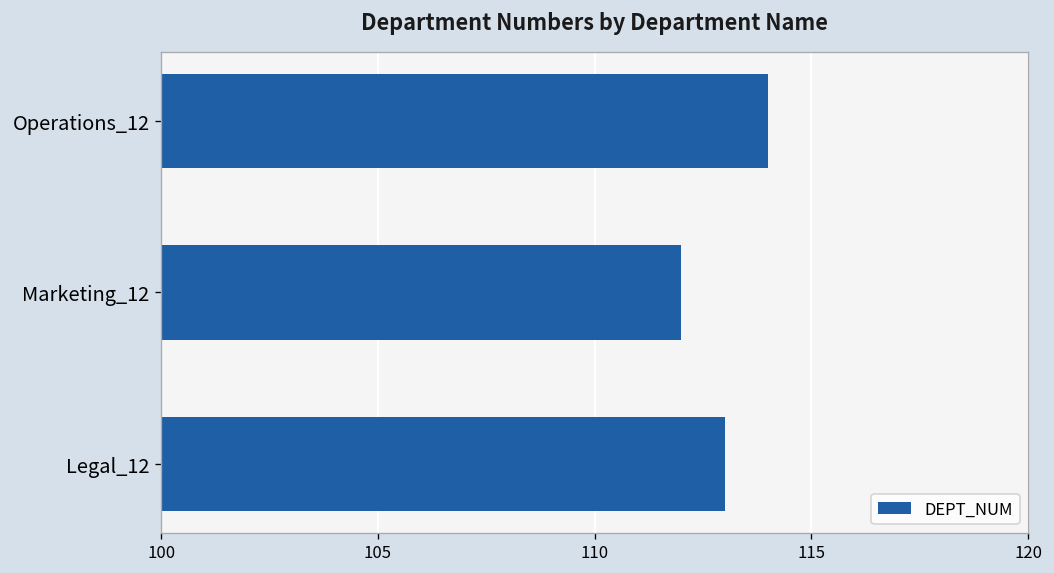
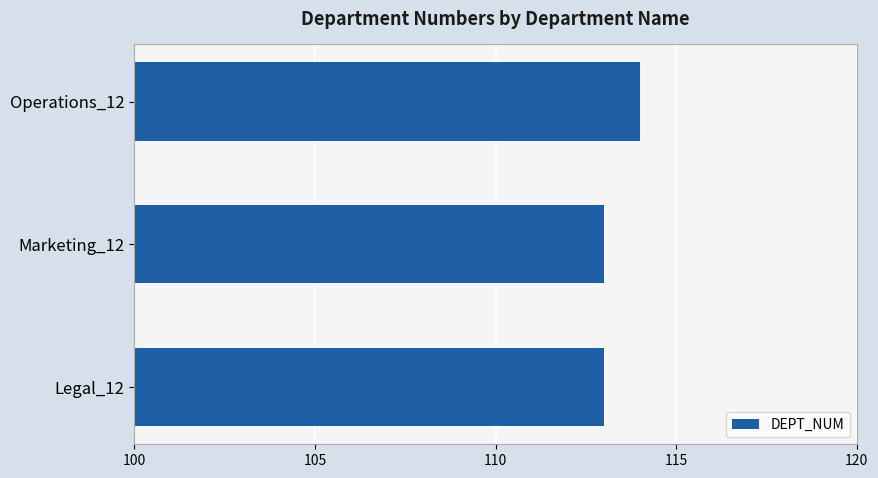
Marketing_12: 112 -> 113
